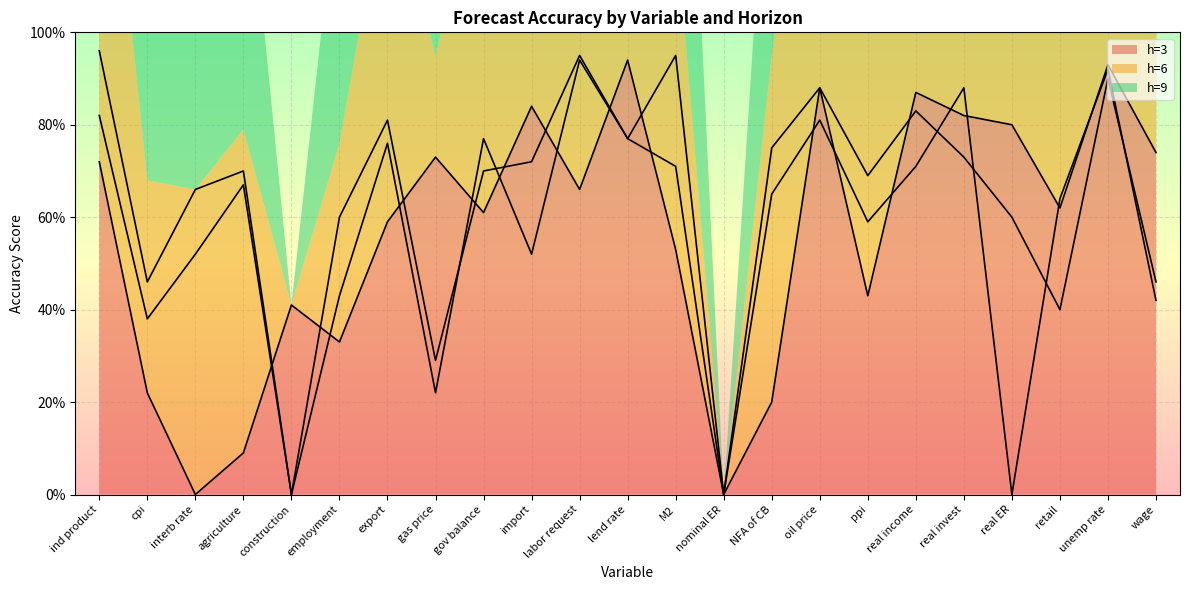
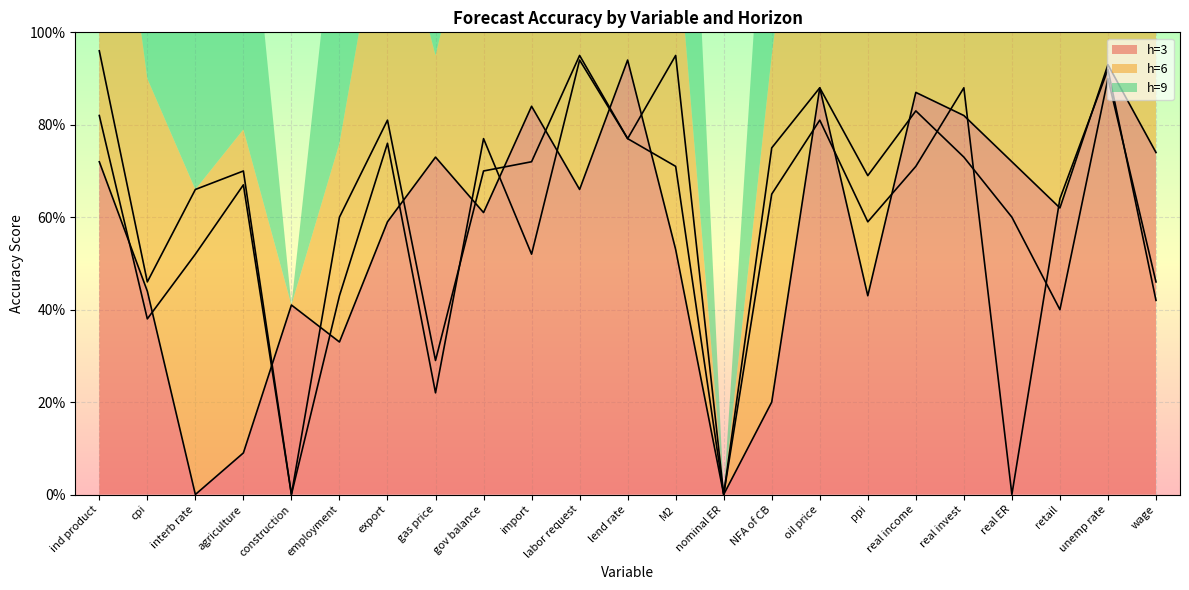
h=3, cpi: 22% -> 44%
h=3, real ER: 80% -> 72%
